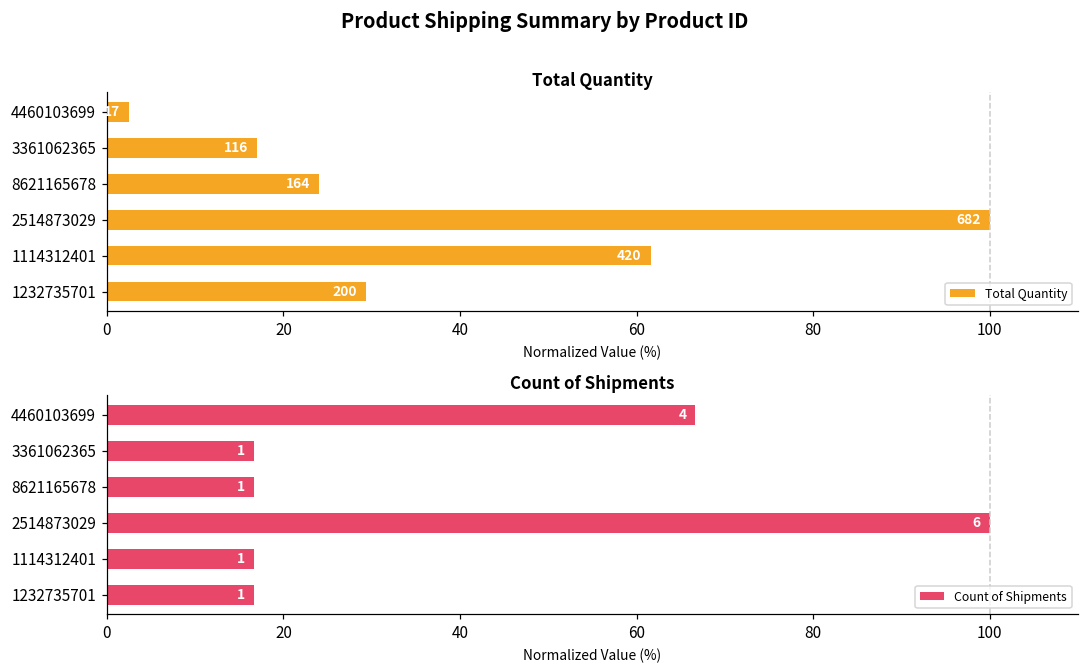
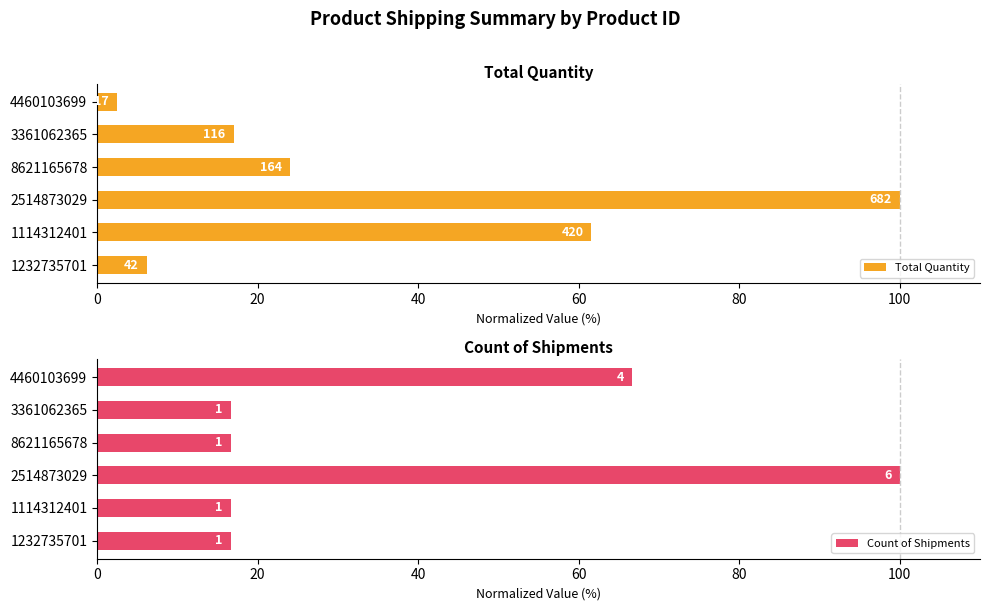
Total Quantity, 1232735701: 200 -> 42
